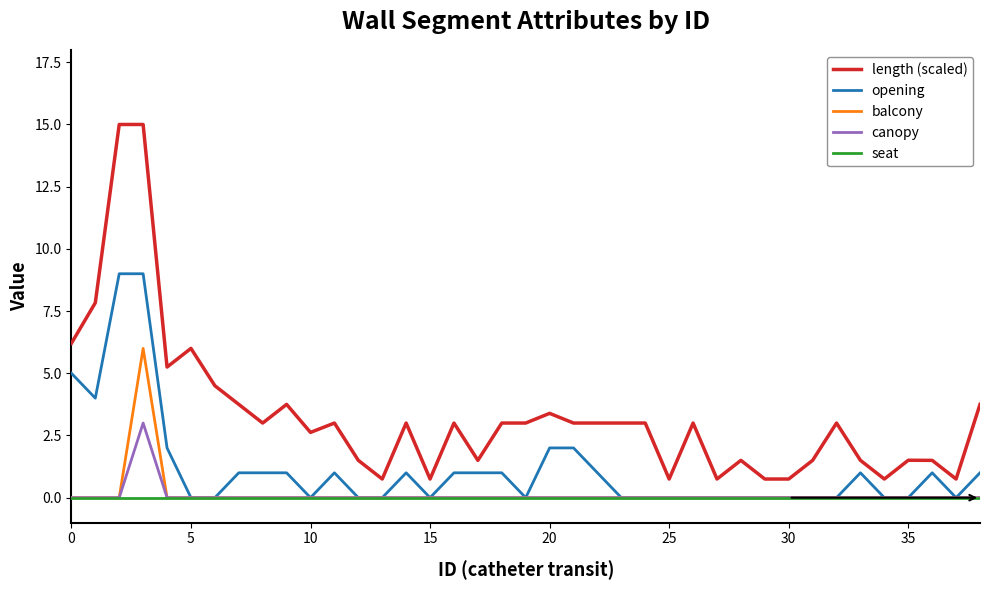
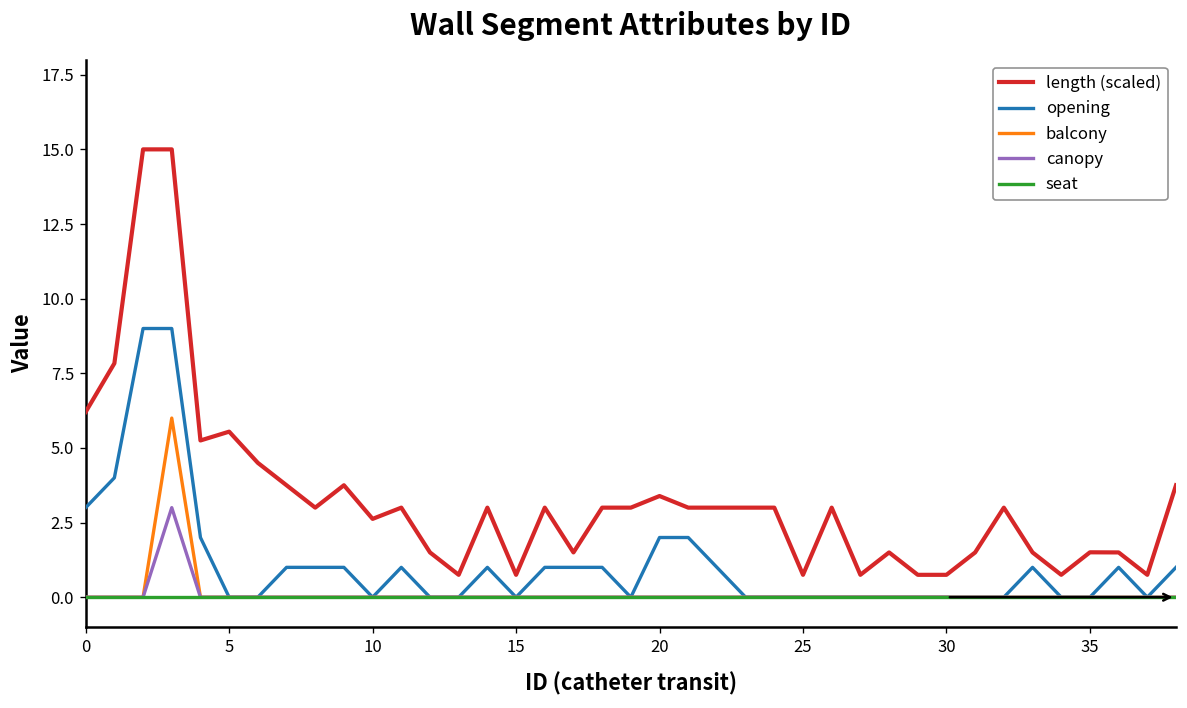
opening, 0: 5 -> 3
length (scaled), 5: 6.0 -> 5.5
